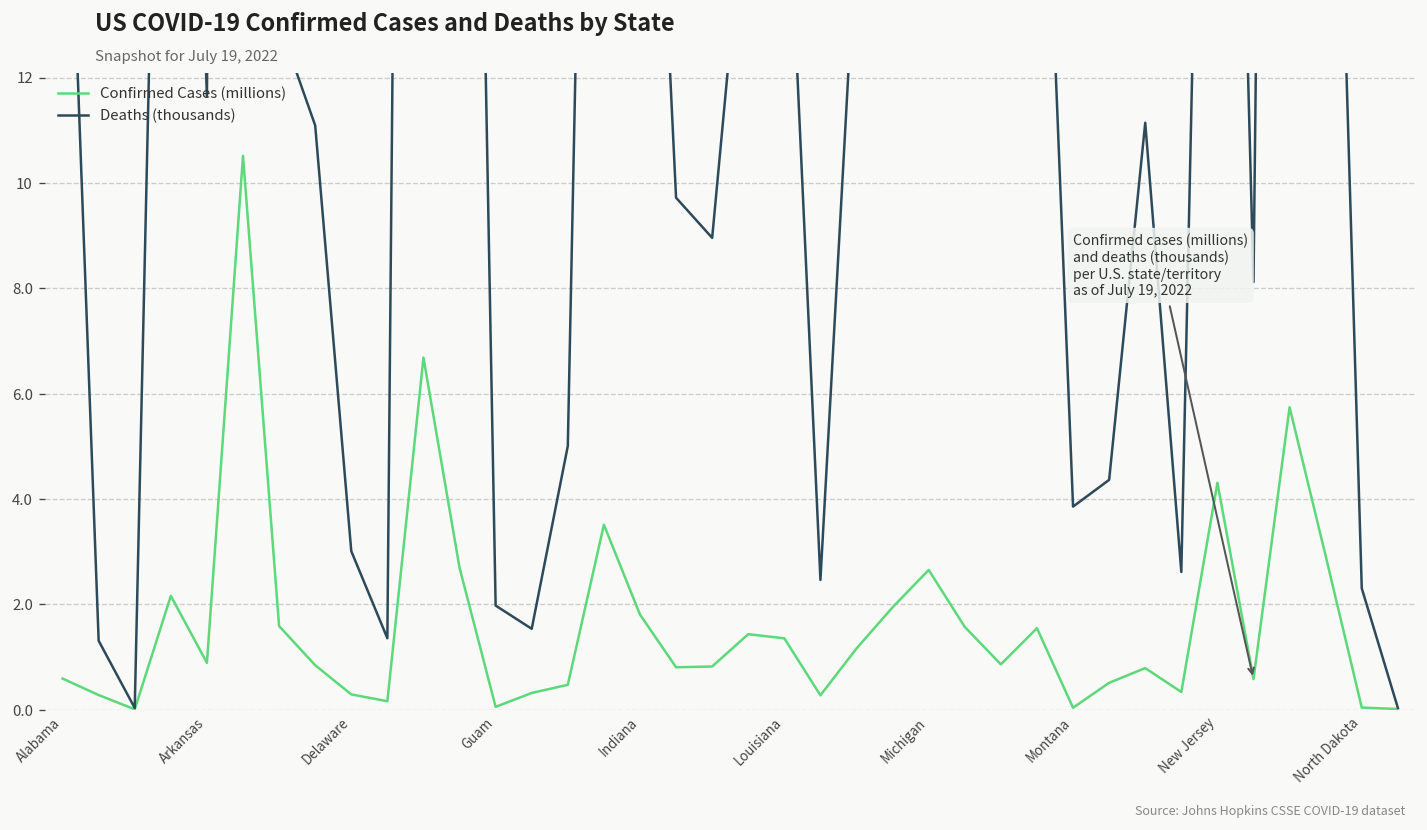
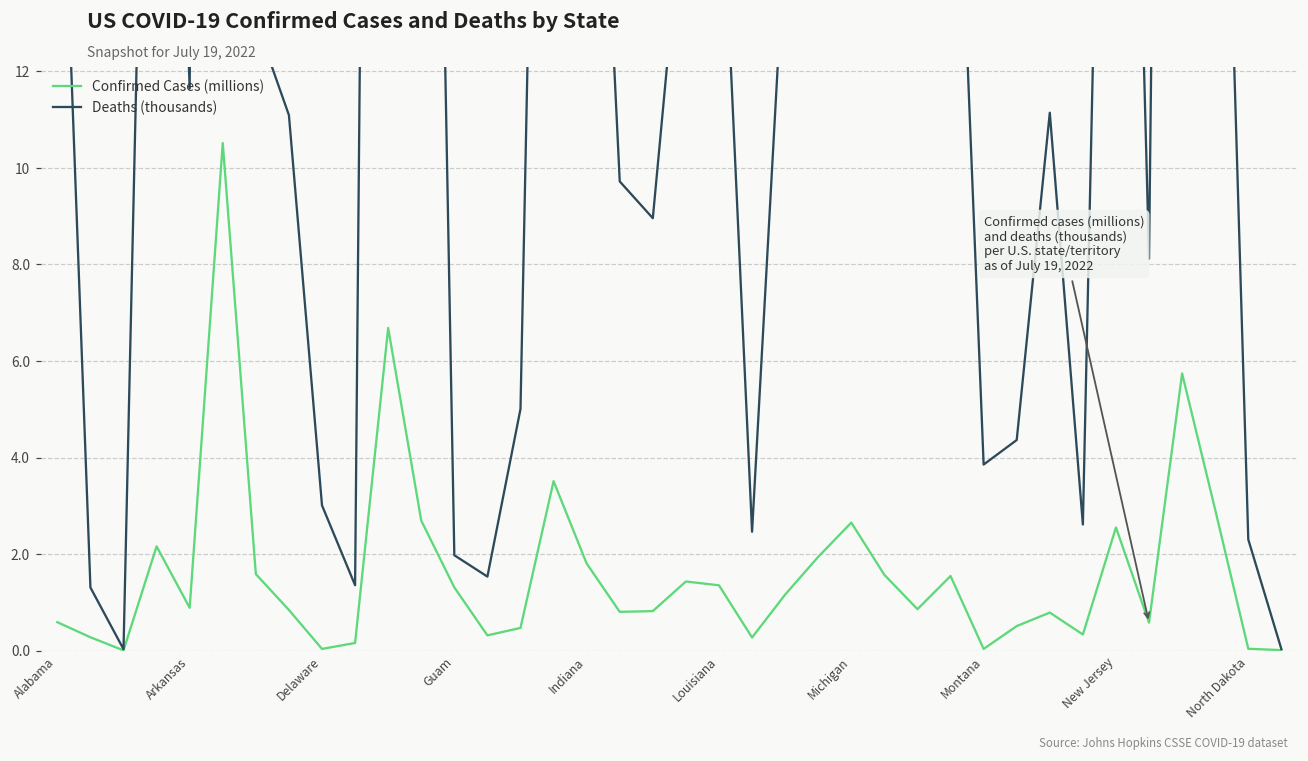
Confirmed Cases (millions), Delaware: 0.3 -> 0.0
Confirmed Cases (millions), Guam: 0.1 -> 1.3
Confirmed Cases (millions), New Jersey: 4.3 -> 2.6
